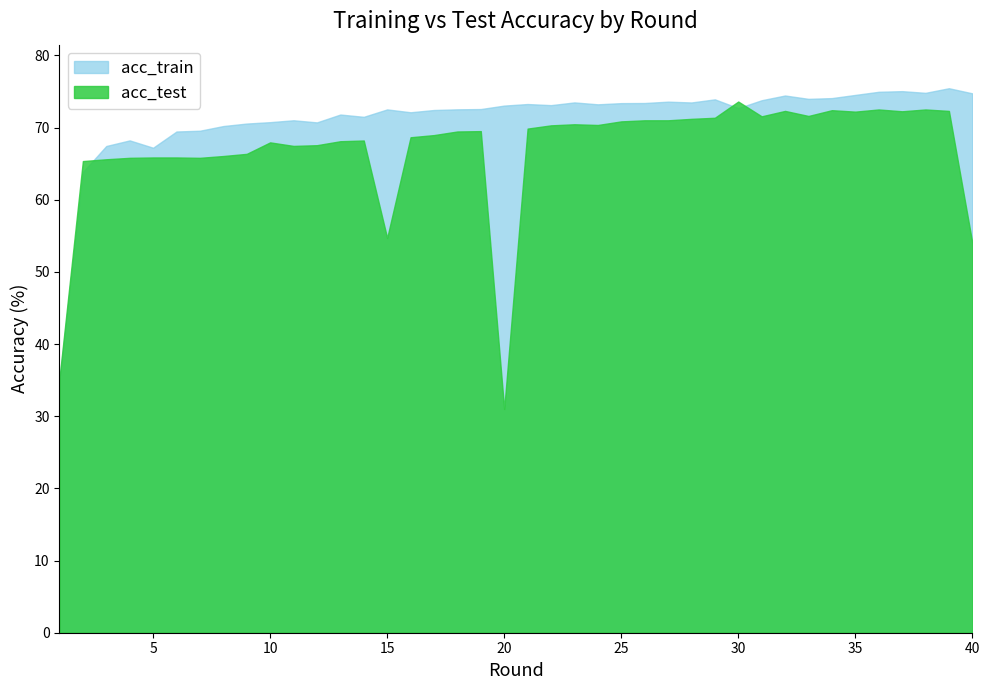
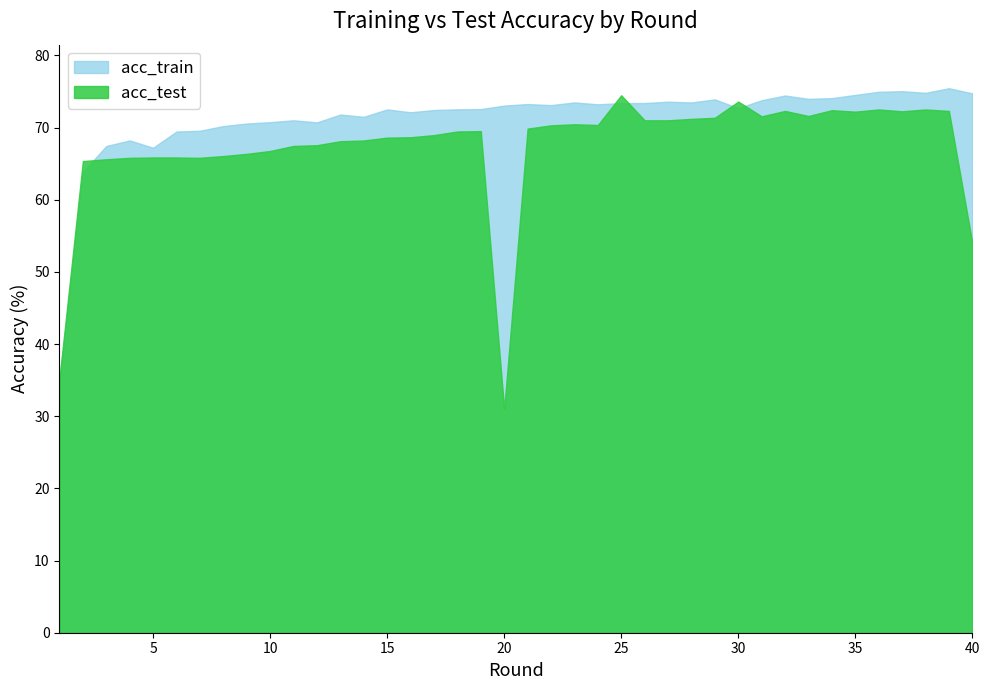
acc_test, 10: 68 -> 67
acc_test, 15: 55 -> 69
acc_test, 25: 71 -> 74
